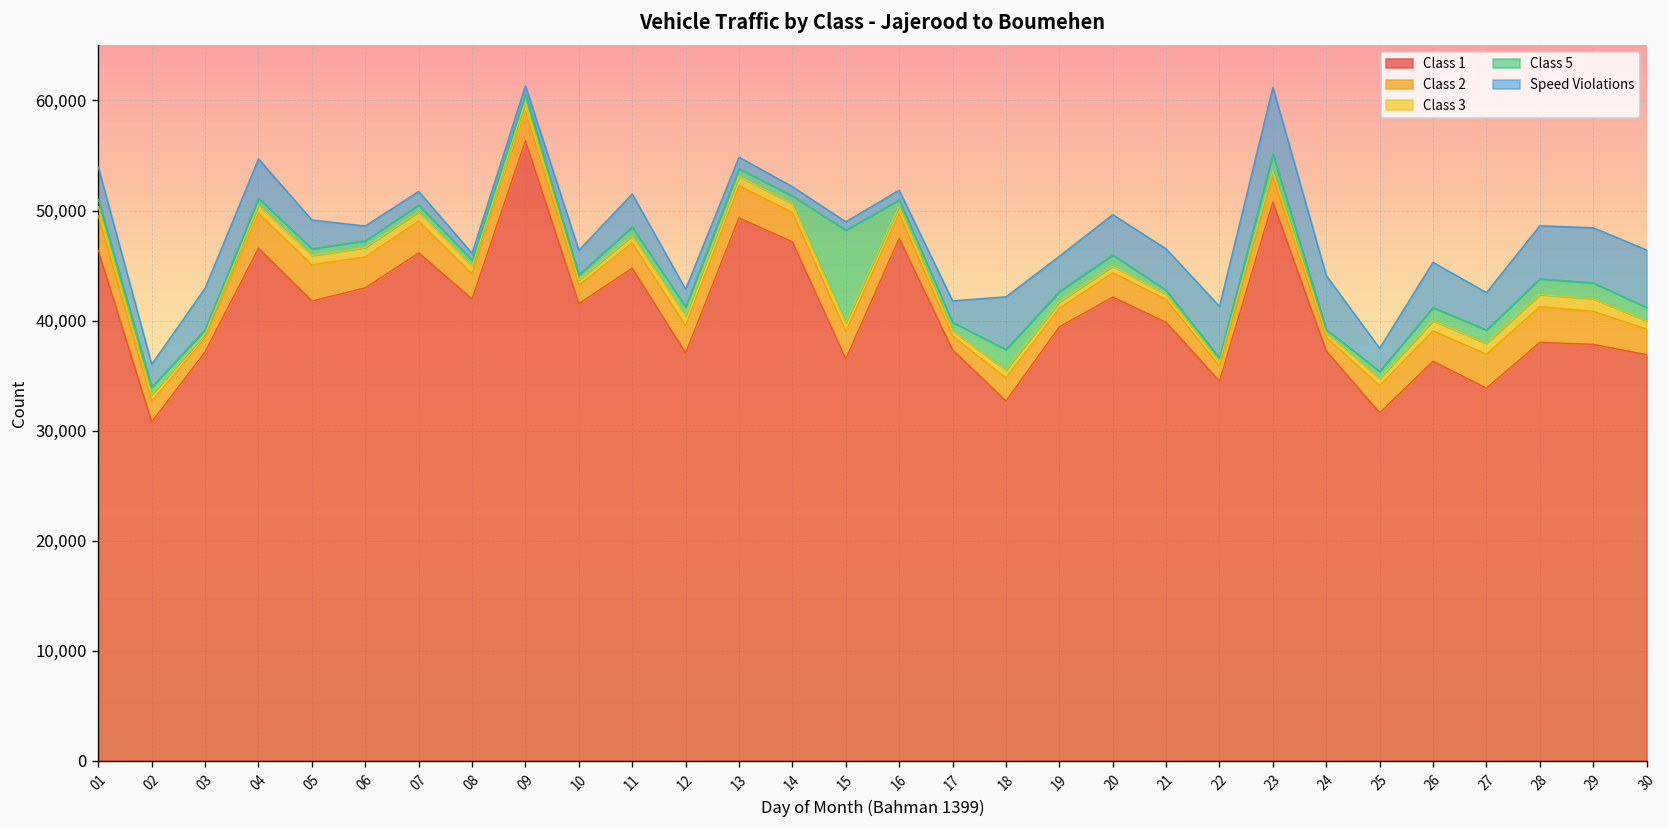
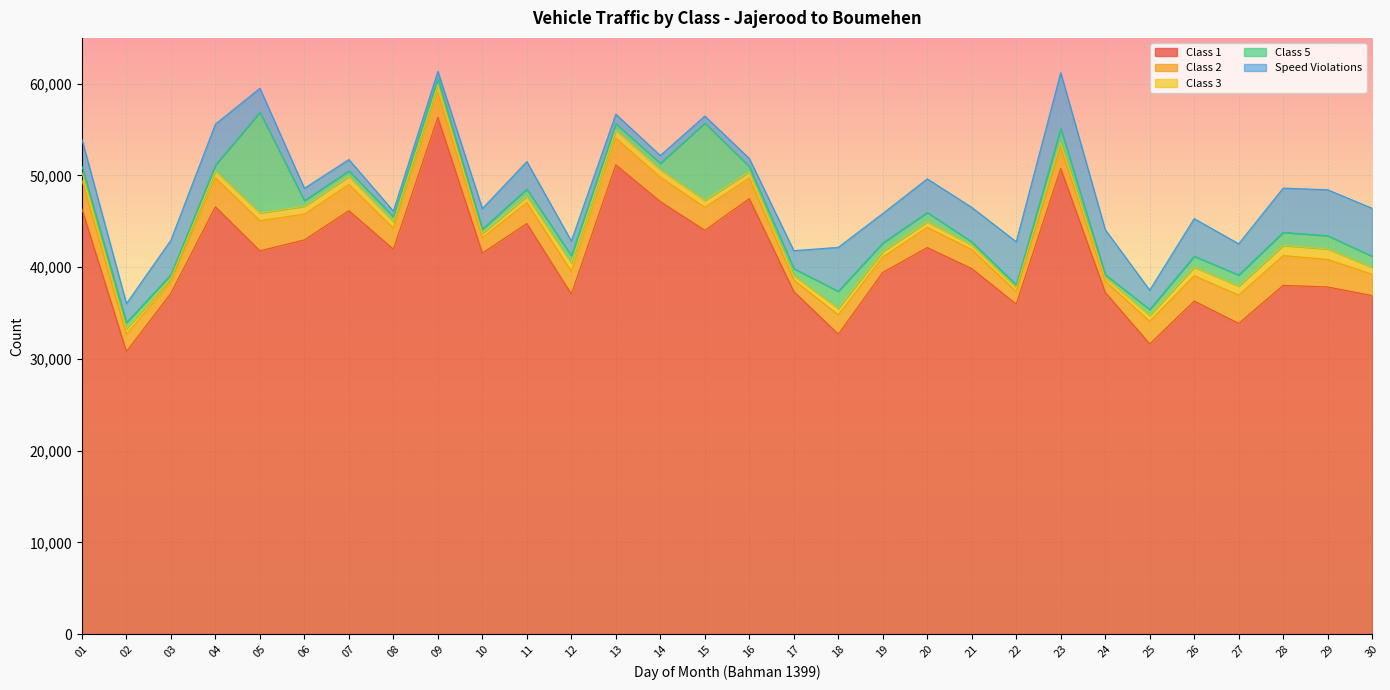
Speed Violations, 04: 3,600 -> 4,500
Class 5, 05: 1,000 -> 11,000
Class 1, 13: 49,000 -> 51,000
Class 1, 15: 37,000 -> 44,000
Class 1, 22: 34,000 -> 36,000
